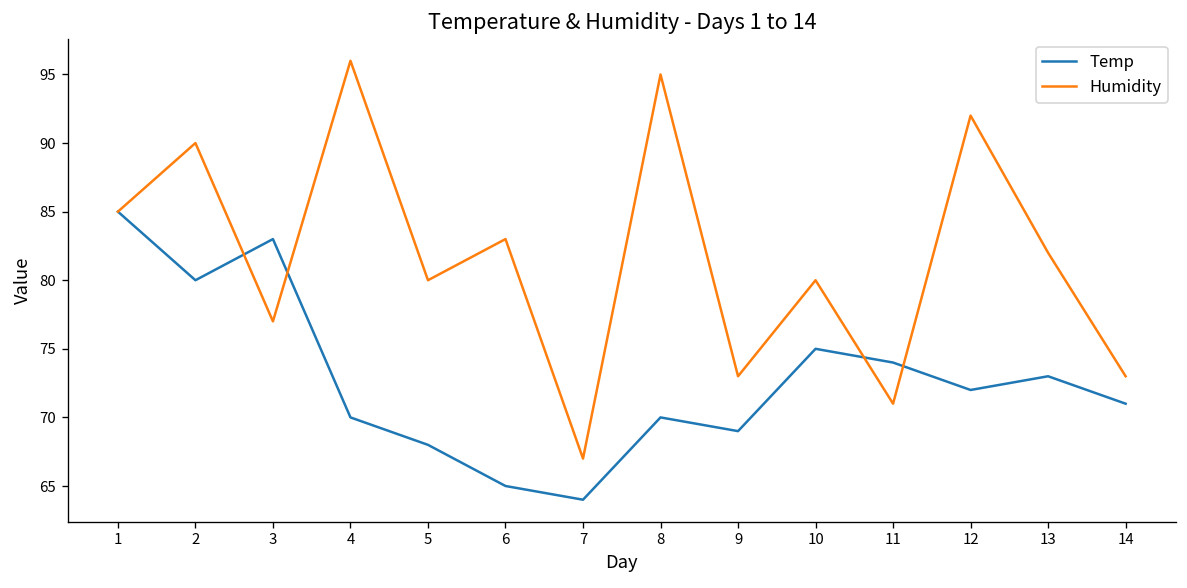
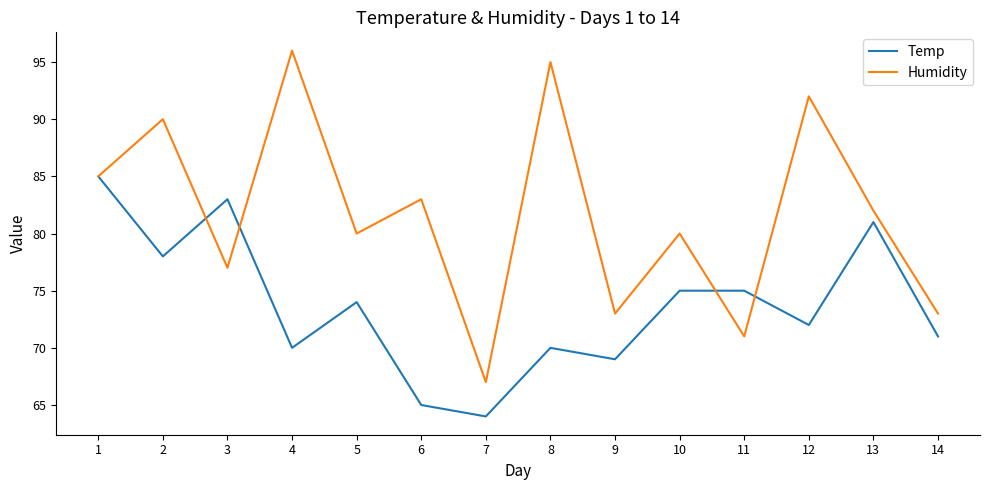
Temp, 2: 80 -> 78
Temp, 5: 68 -> 74
Temp, 11: 74 -> 75
Temp, 13: 73 -> 81
